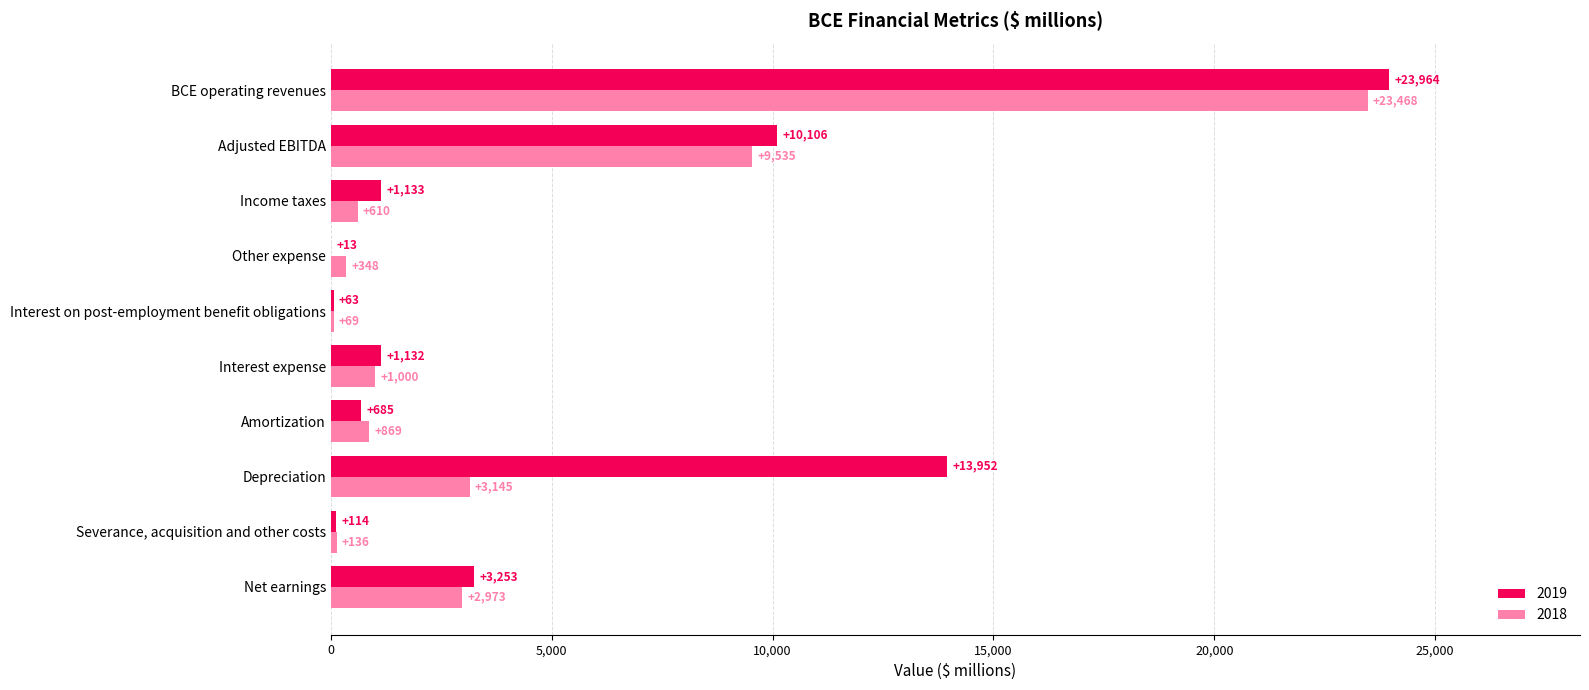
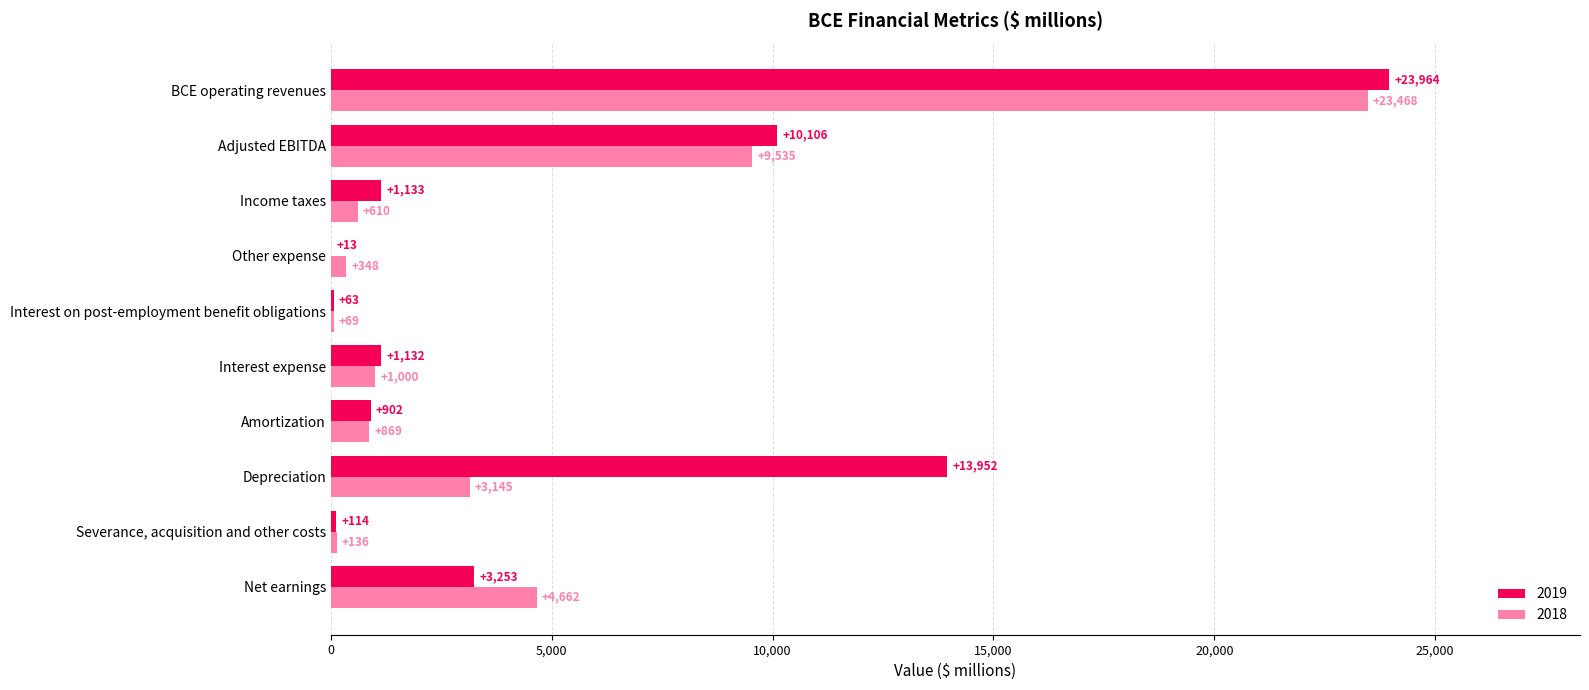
2019, Amortization: +685 -> +902
2018, Net earnings: +2,973 -> +4,662
